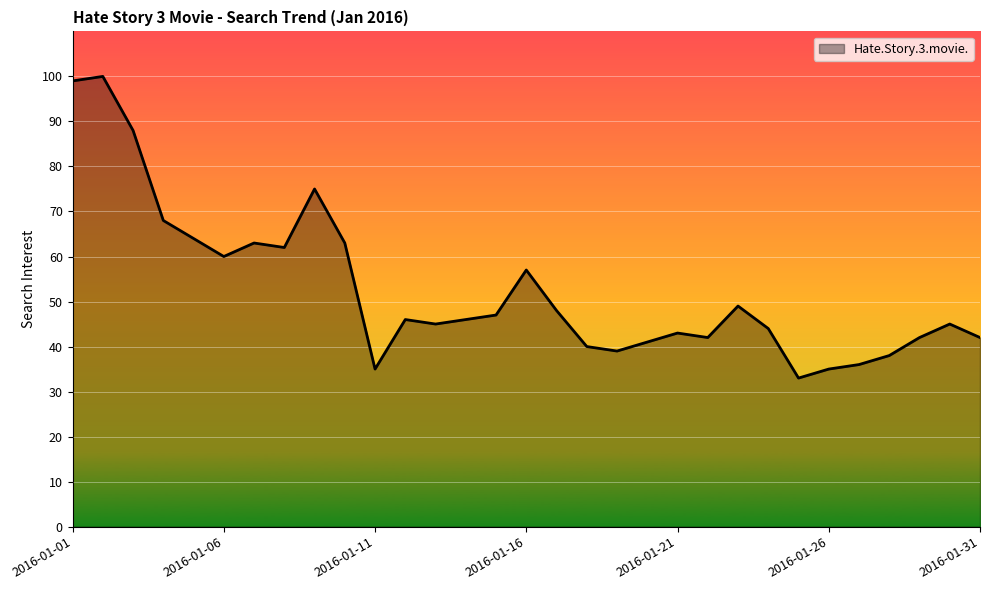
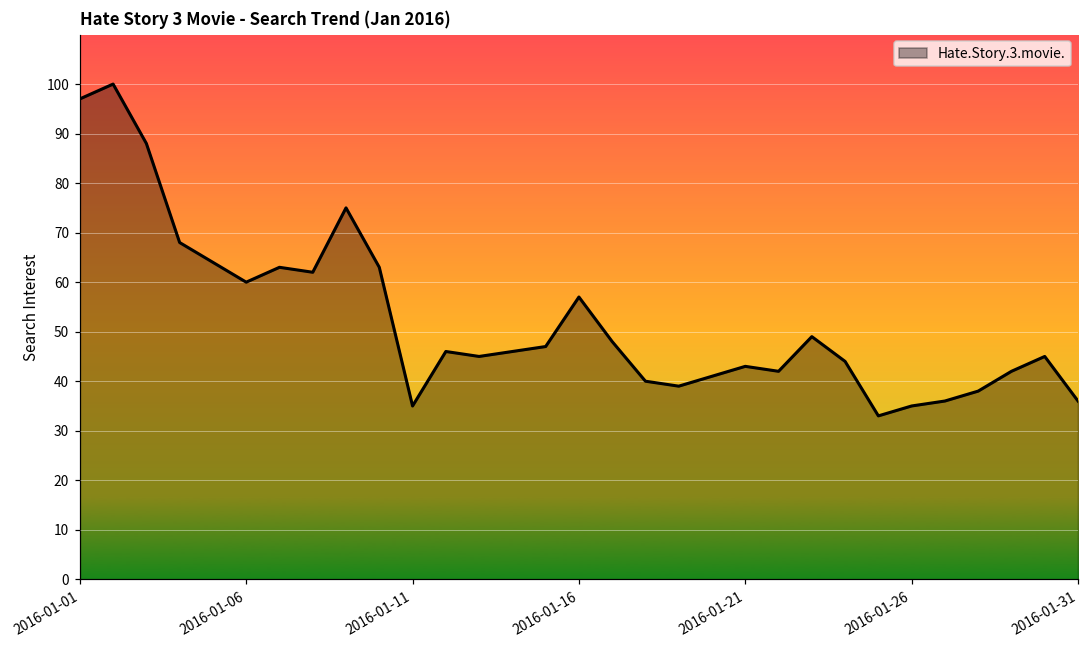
2016-01-01: 99 -> 97
2016-01-31: 42 -> 36
